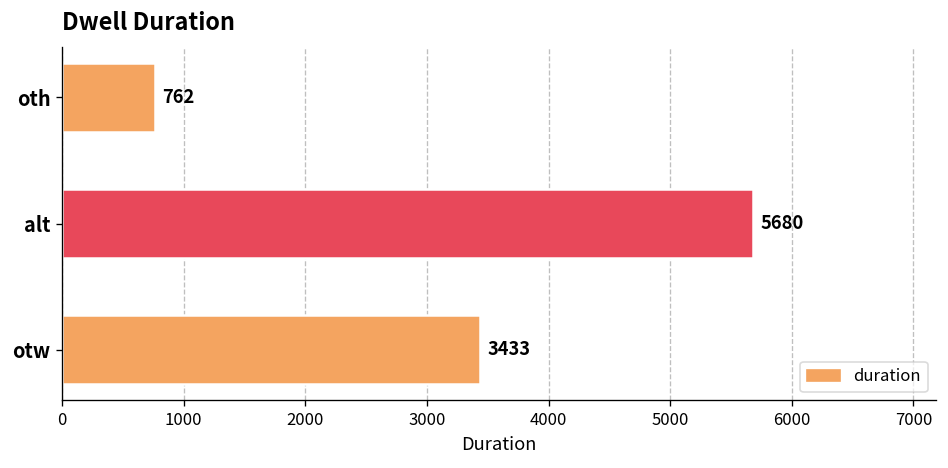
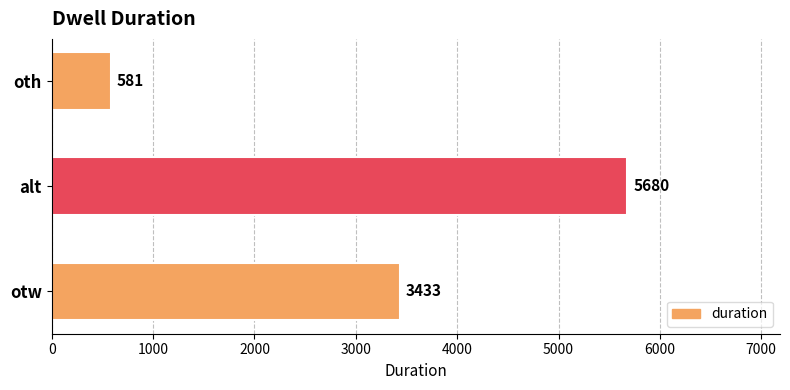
oth: 762 -> 581
